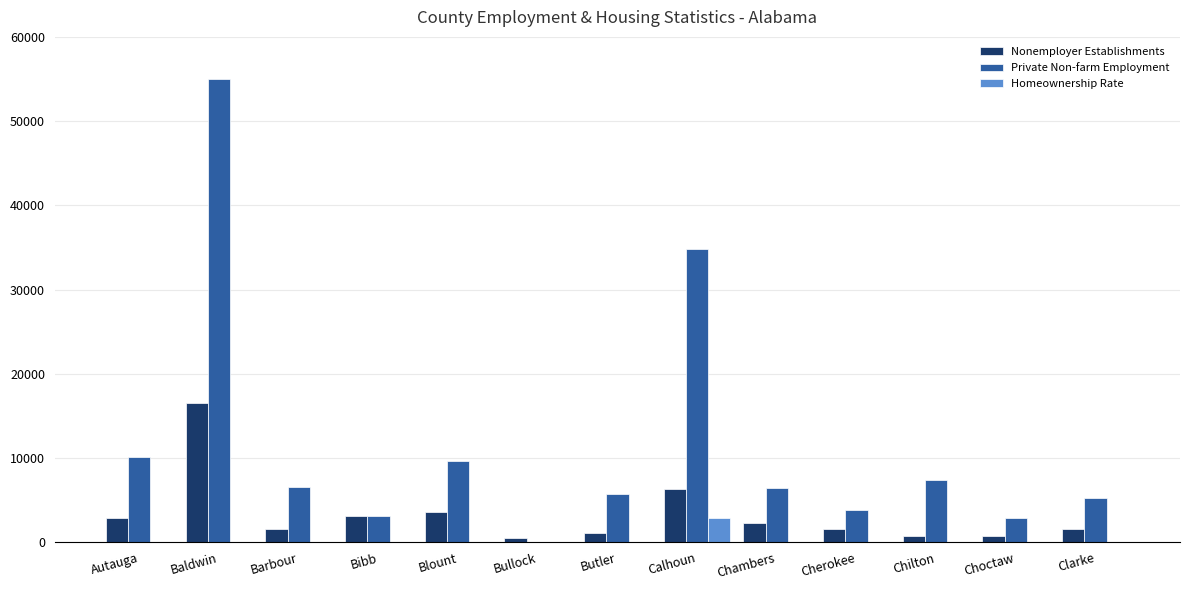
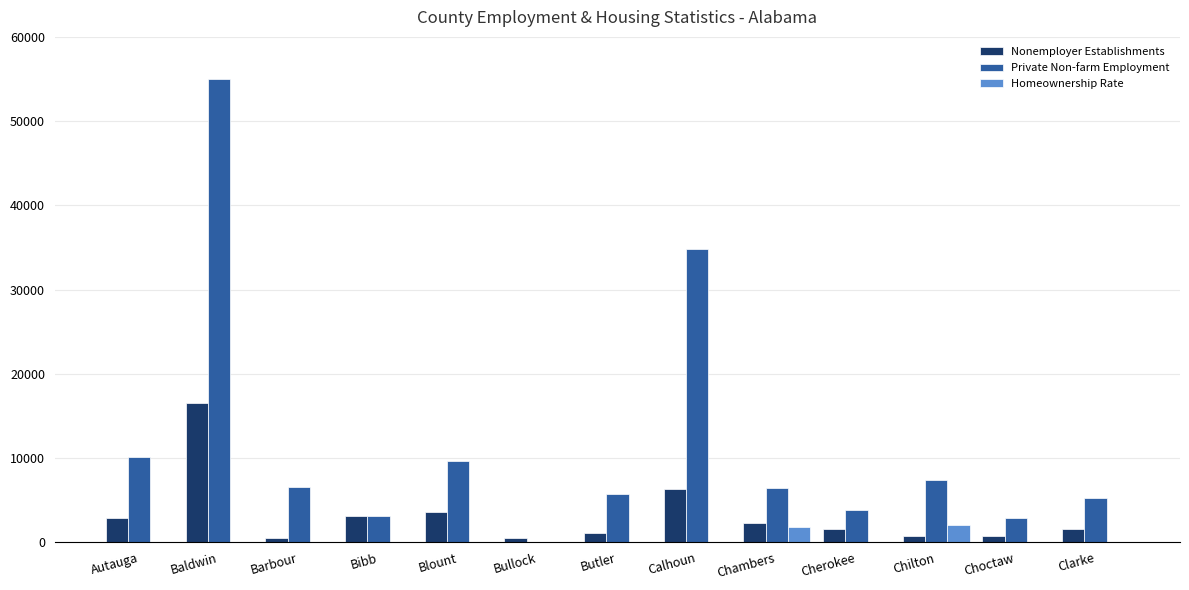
Nonemployer Establishments, Barbour: 2000 -> 0
Homeownership Rate, Calhoun: 3000 -> 0
Homeownership Rate, Chambers: 0 -> 2000
Homeownership Rate, Chilton: 0 -> 2000
